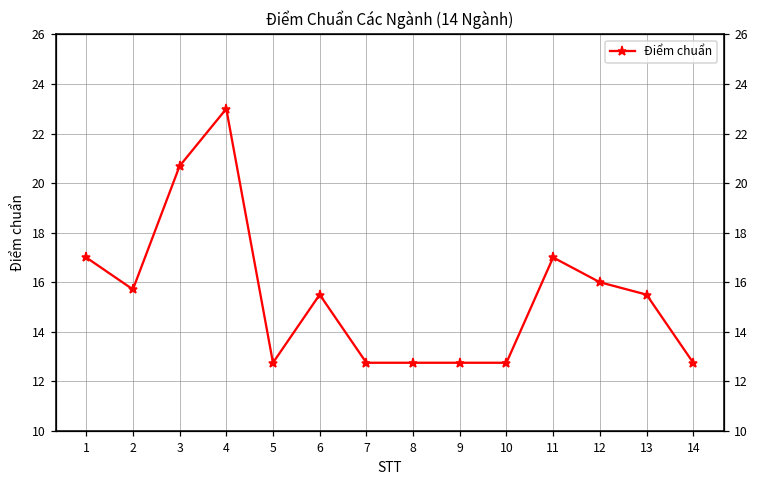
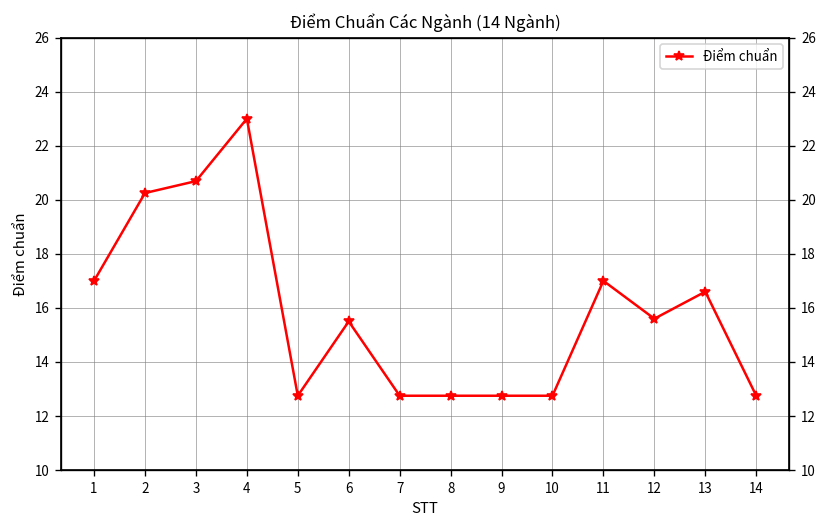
2: 15.7 -> 20.3
12: 16.0 -> 15.6
13: 15.5 -> 16.6
